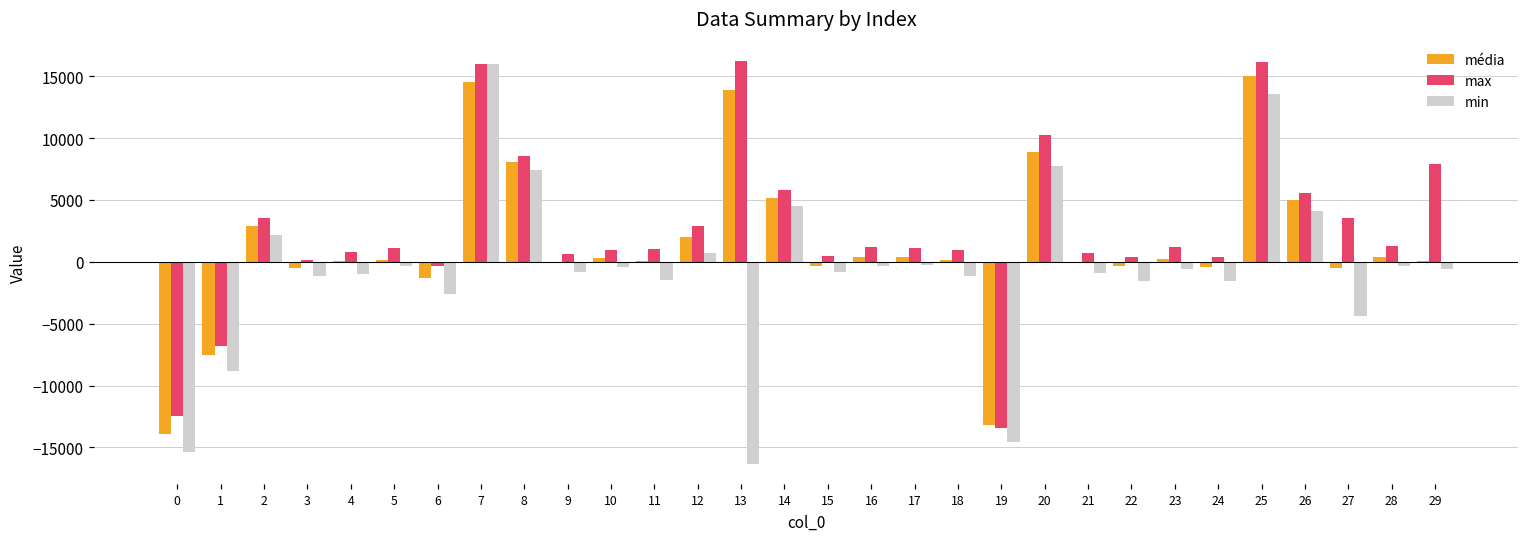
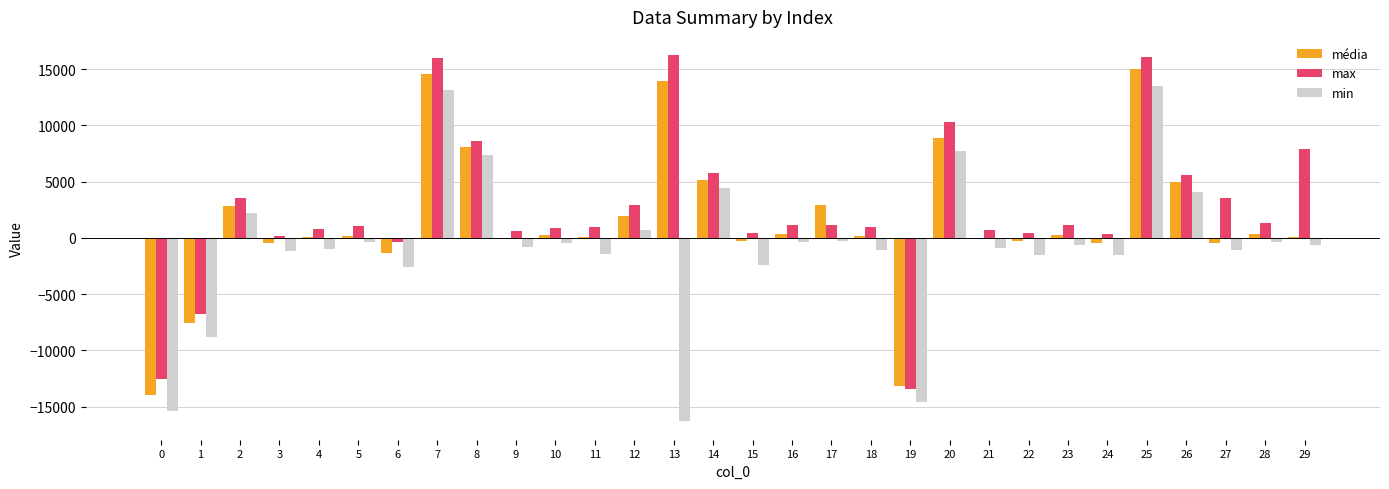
min, 7: 16000 -> 13100
min, 15: -900 -> -2400
média, 17: 400 -> 2900
min, 27: -4400 -> -1100
